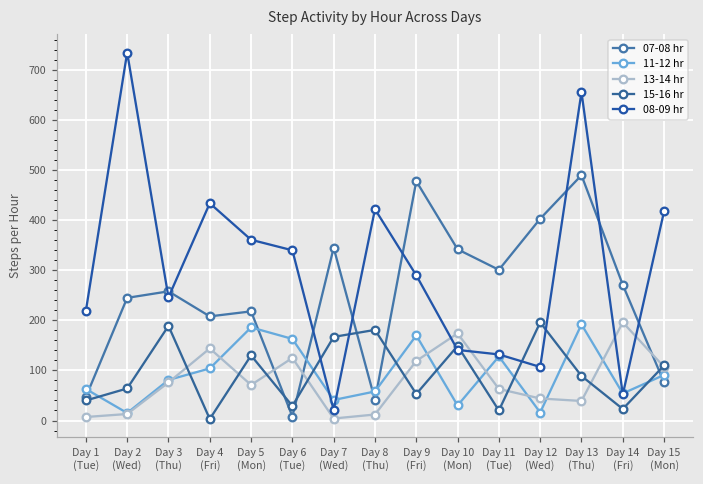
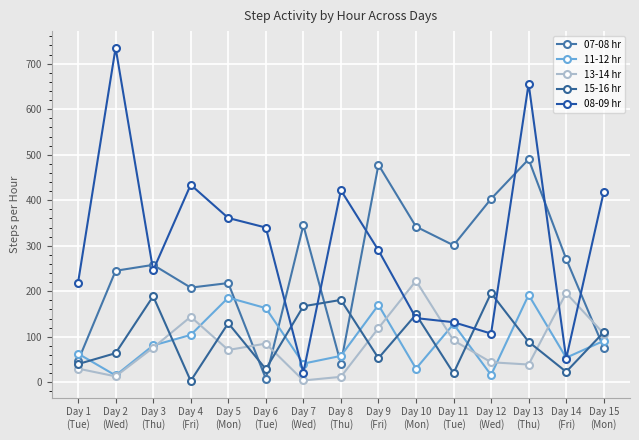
13-14 hr, Day 1 (Tue): 10 -> 30
13-14 hr, Day 6 (Tue): 130 -> 90
13-14 hr, Day 10 (Mon): 170 -> 220
13-14 hr, Day 11 (Tue): 60 -> 90
